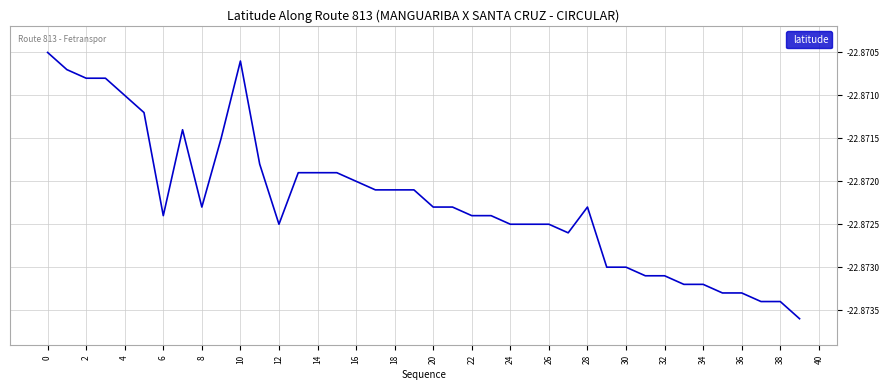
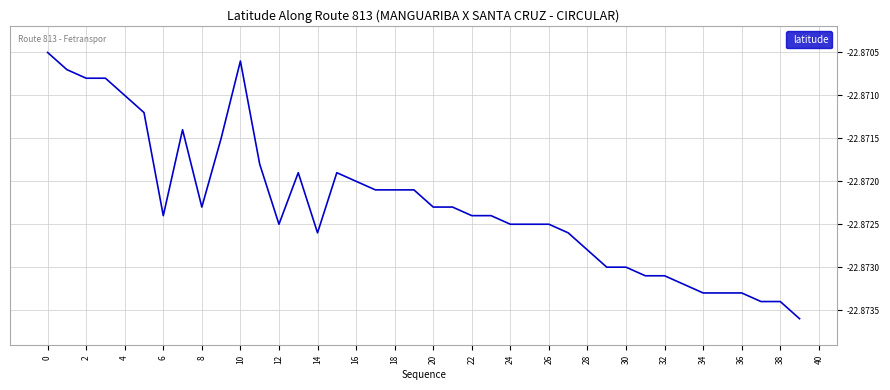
14: -22.8719 -> -22.8726
28: -22.8723 -> -22.8728
34: -22.8732 -> -22.8733
